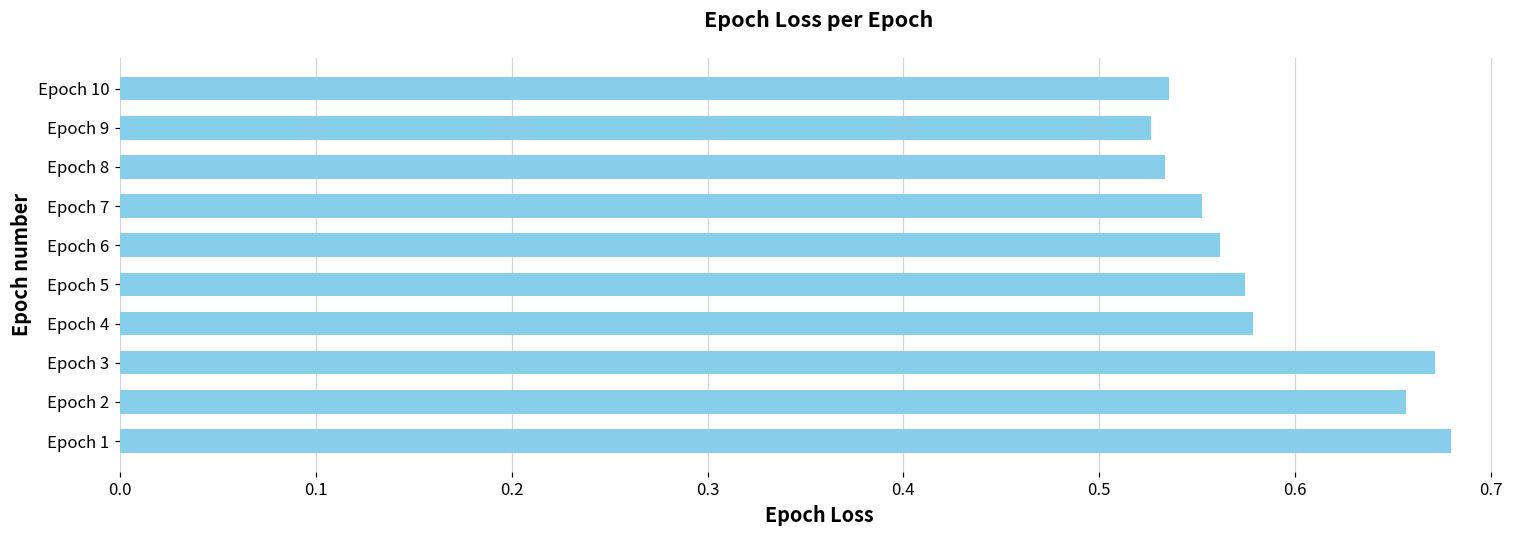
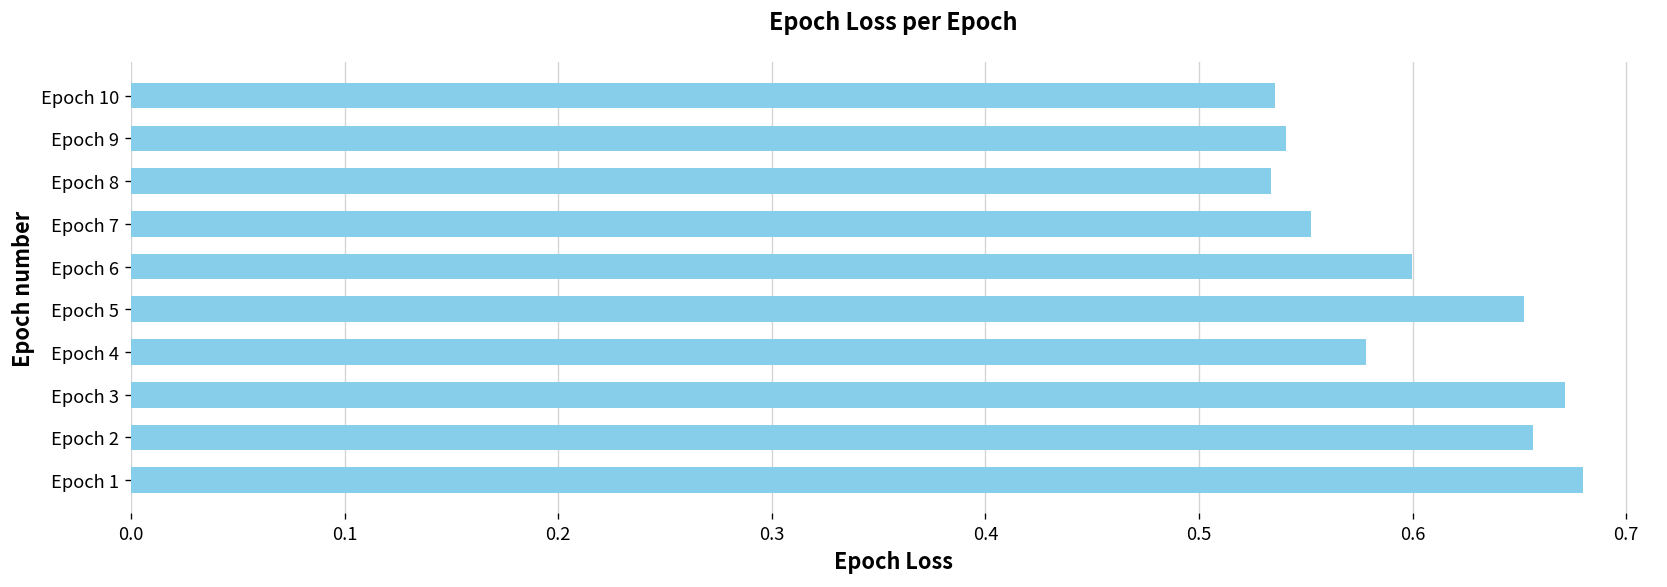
Epoch 9: 0.526 -> 0.541
Epoch 6: 0.562 -> 0.600
Epoch 5: 0.575 -> 0.652
